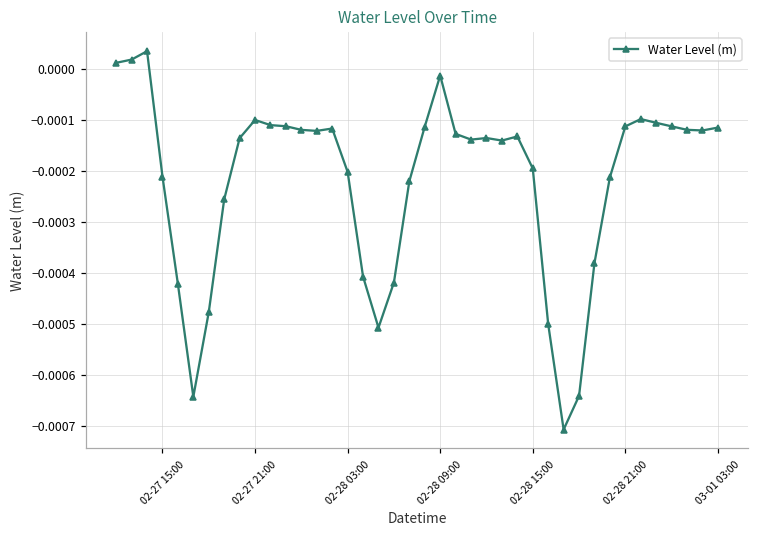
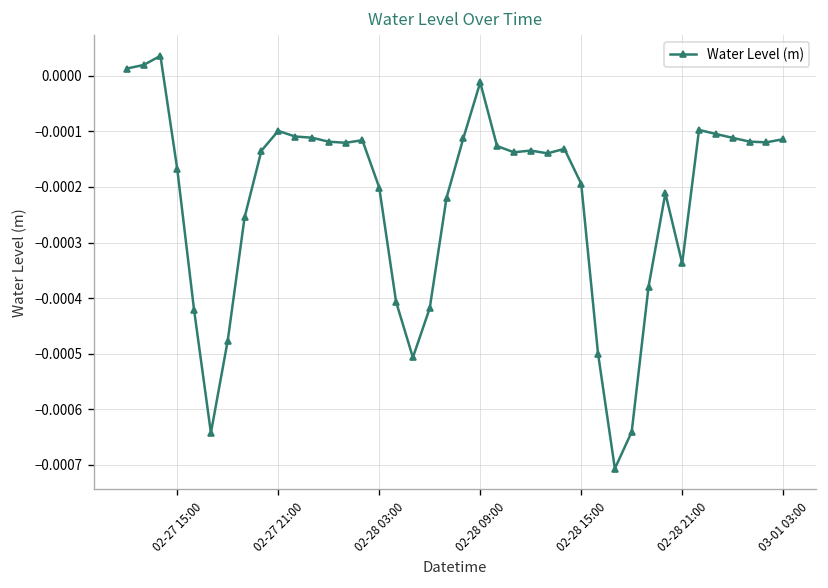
02-27 15:00: -0.00021 -> -0.00017
02-28 21:00: -0.00011 -> -0.00034
